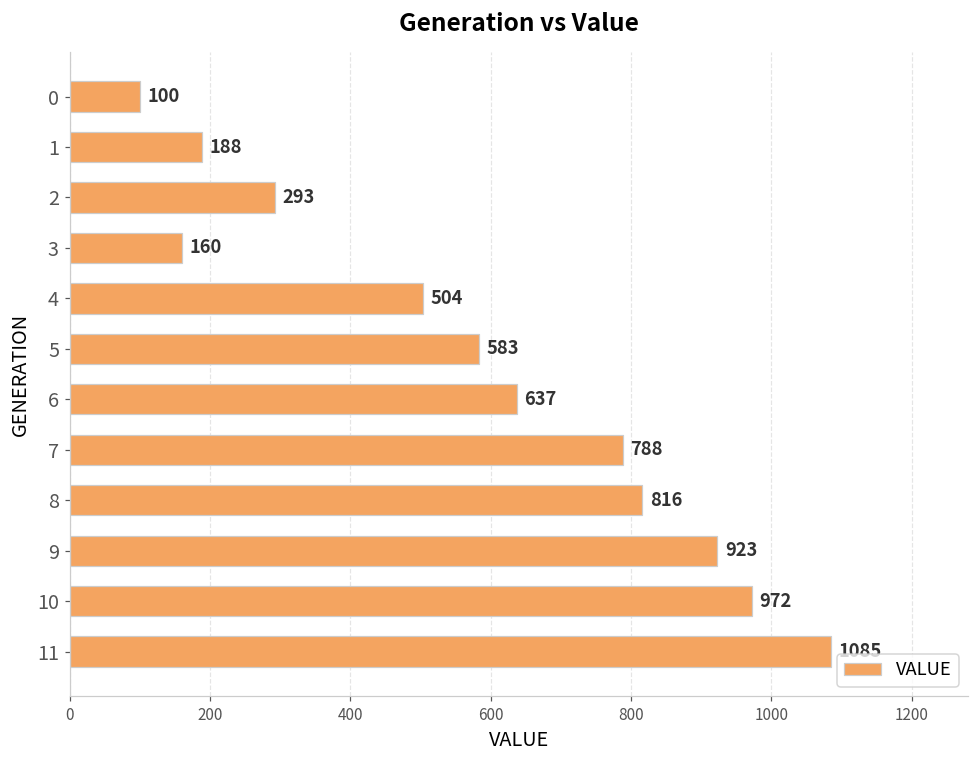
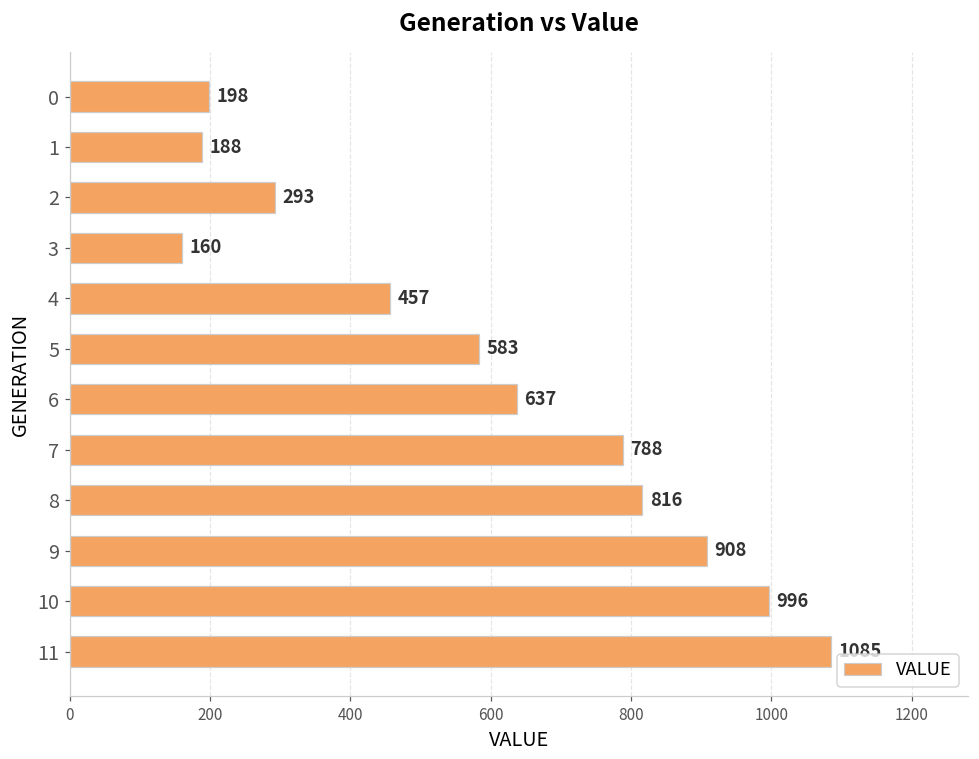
0: 100 -> 198
4: 504 -> 457
9: 923 -> 908
10: 972 -> 996
